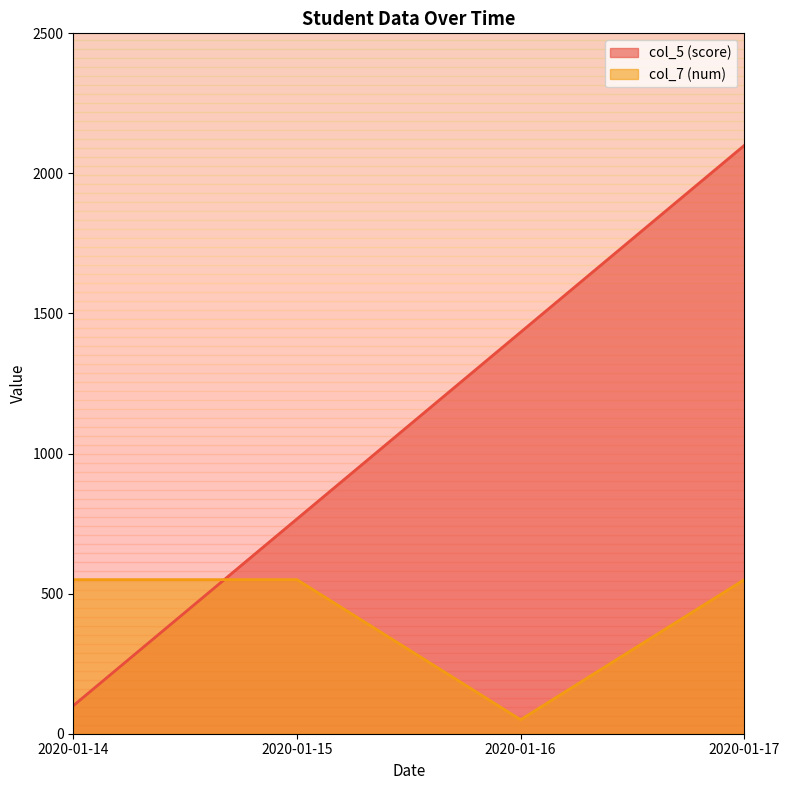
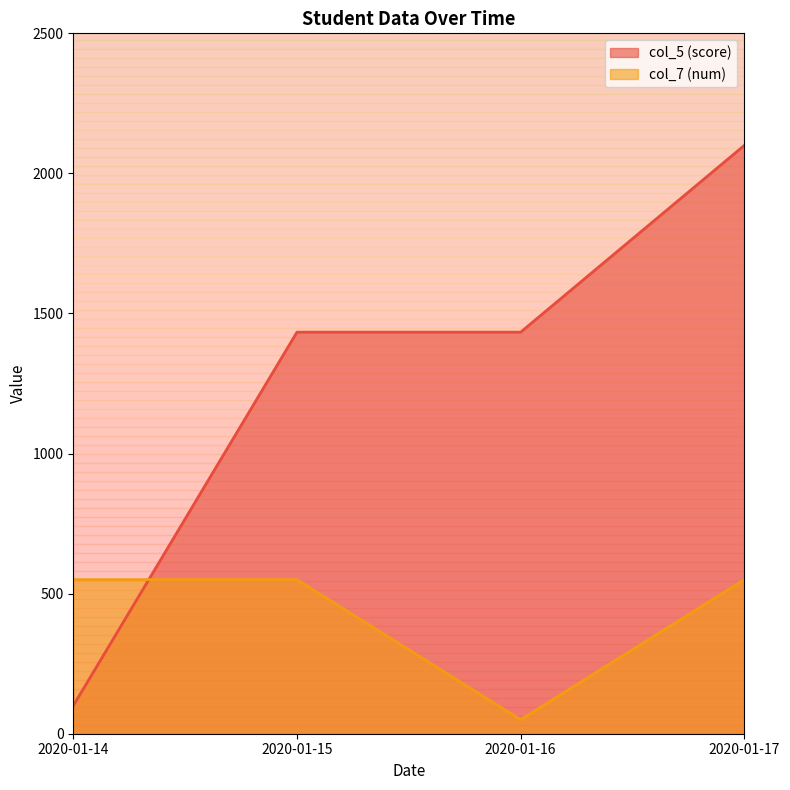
col_5 (score), 2020-01-15: 770 -> 1430
